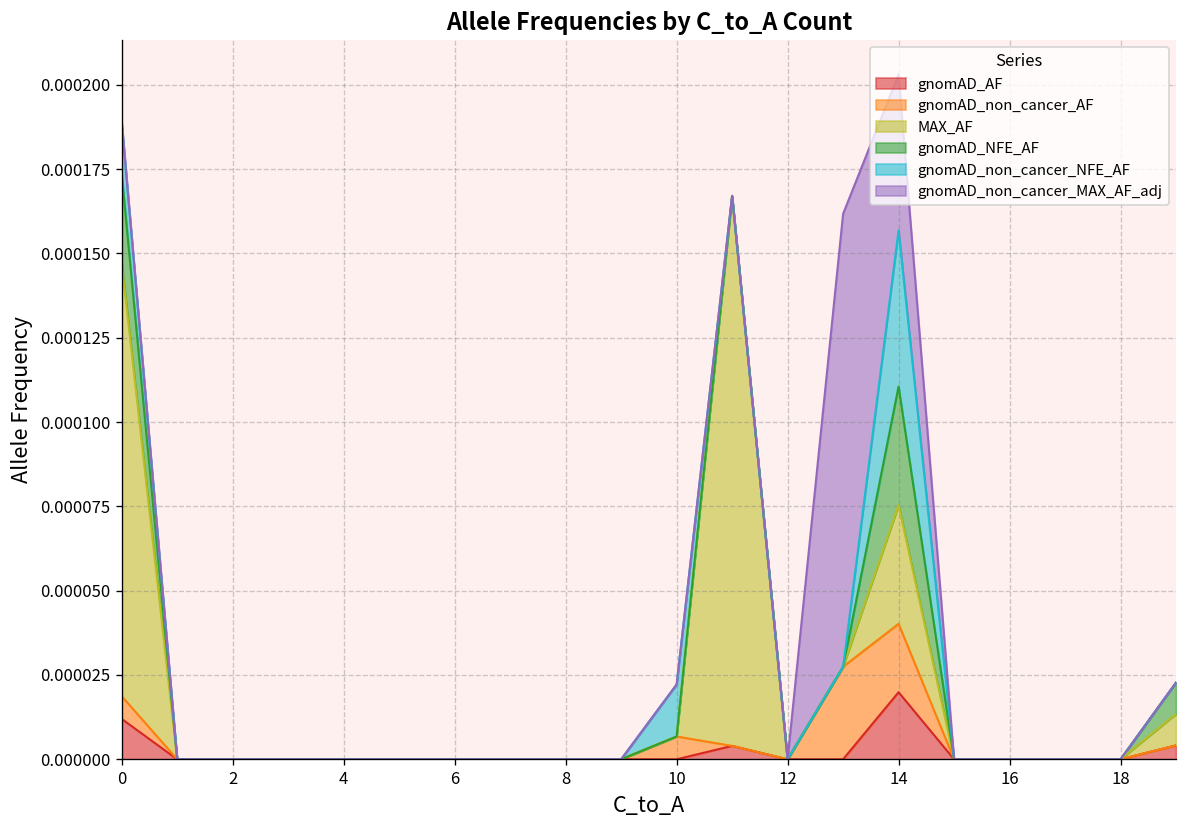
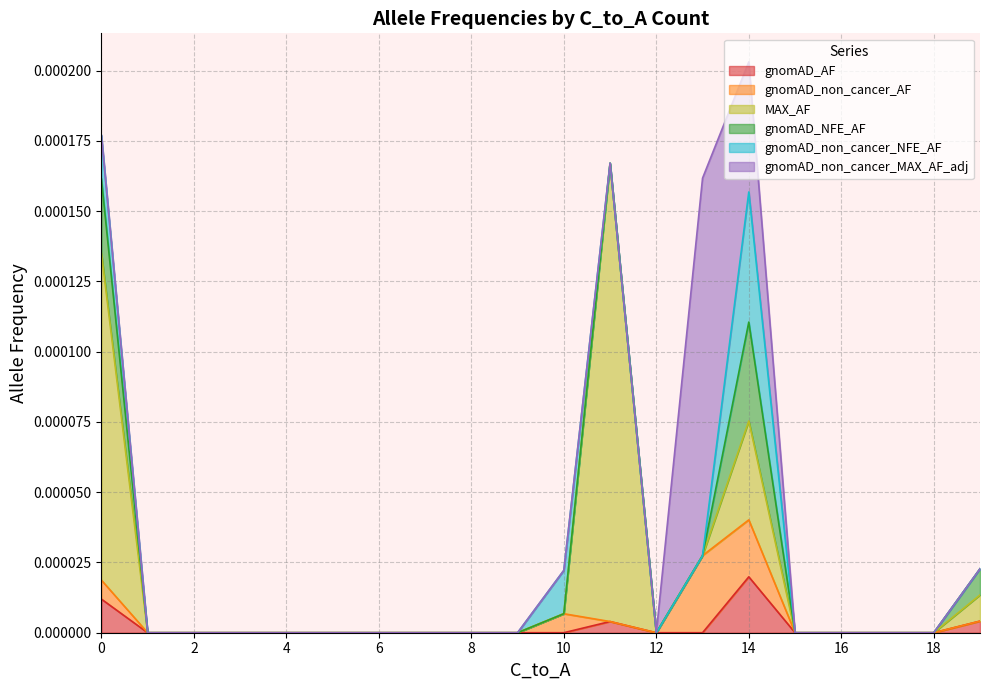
MAX_AF, 0: 0.000128 -> 0.000116
